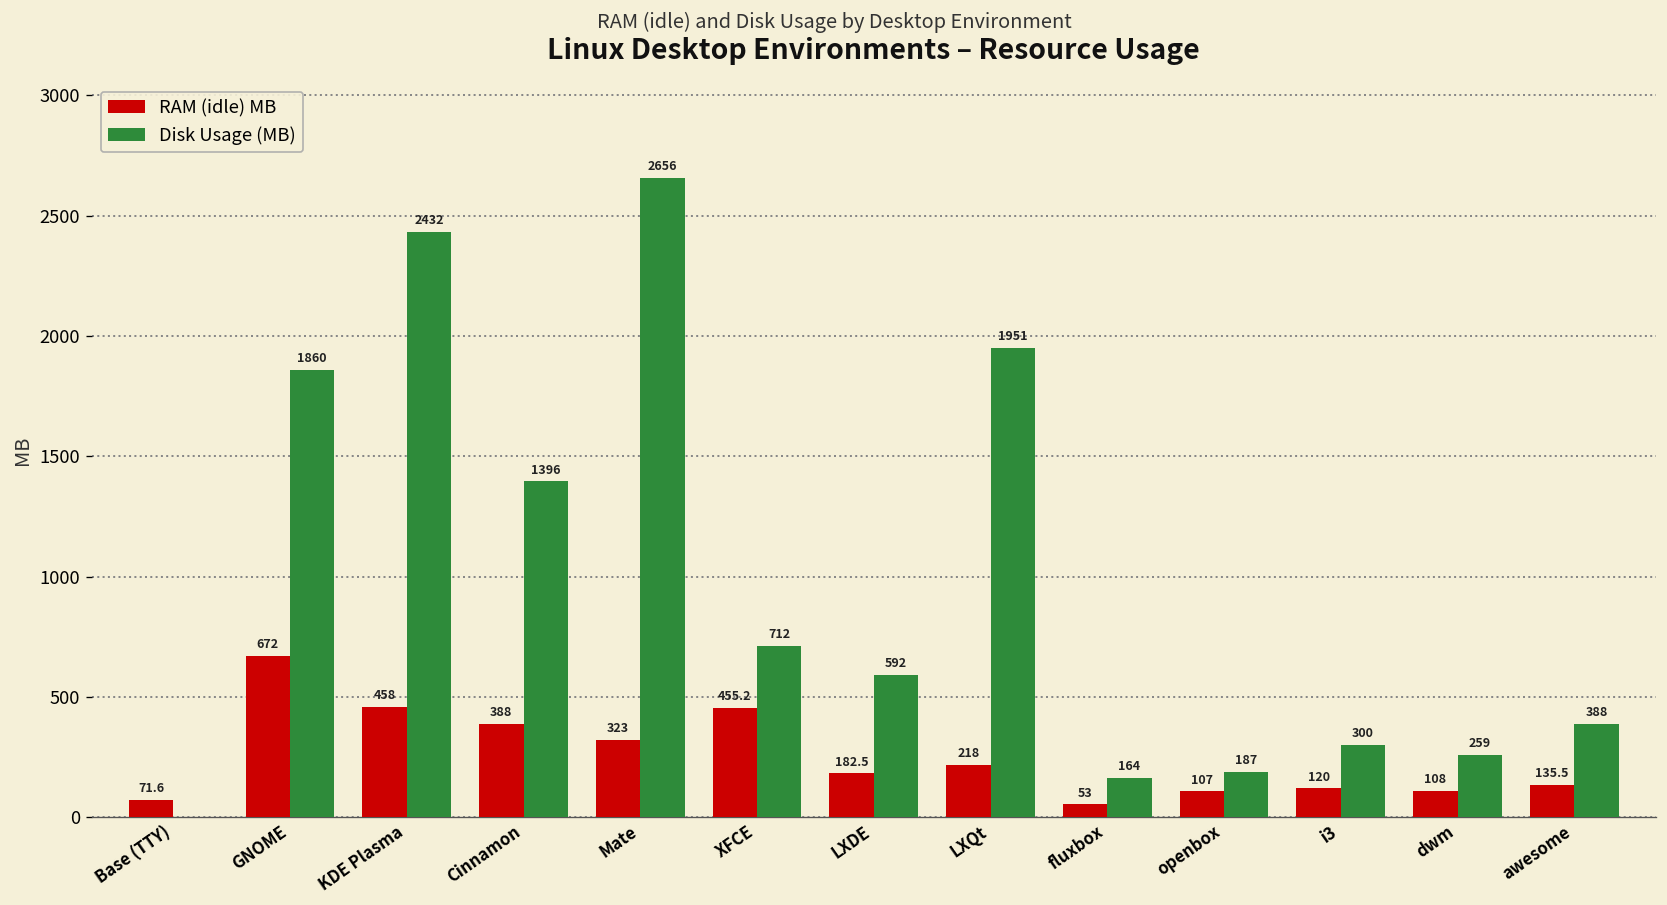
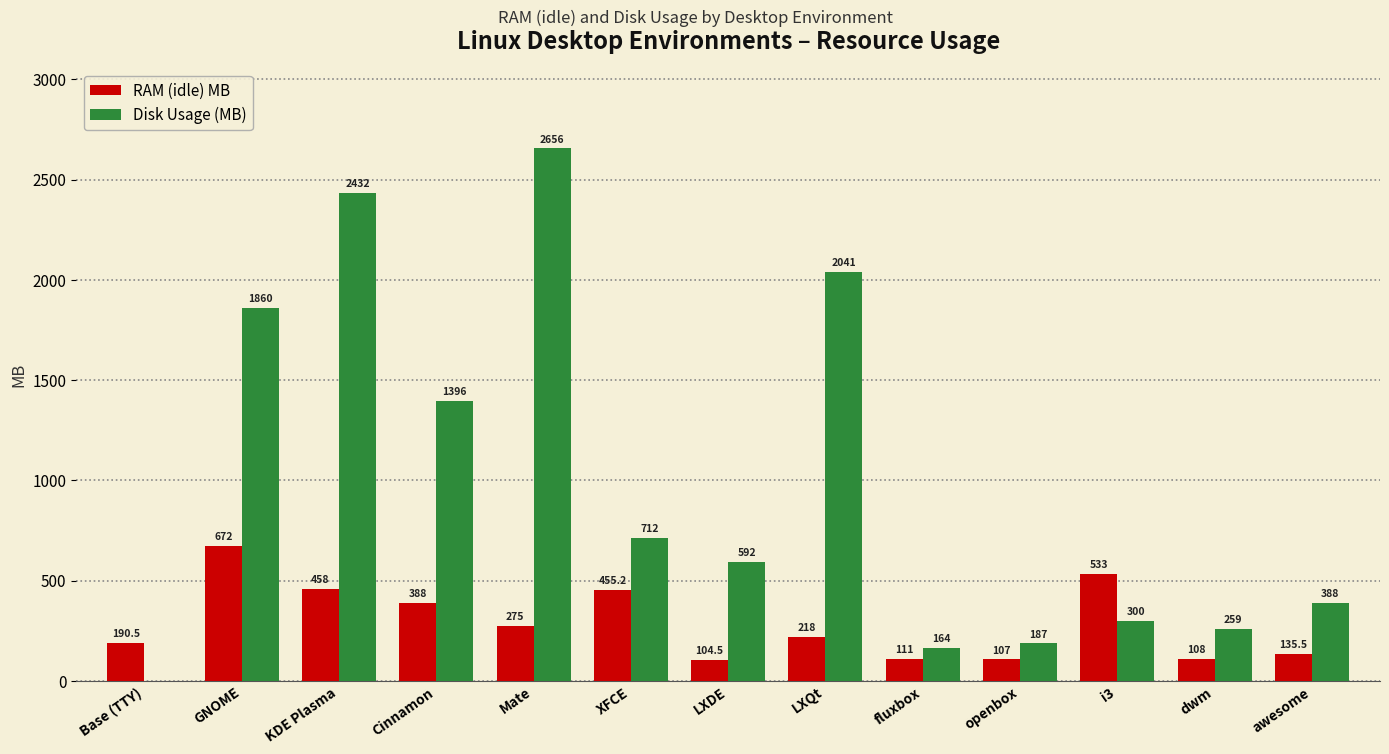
RAM (idle) MB, Base (TTY): 71.6 -> 190.5
RAM (idle) MB, Mate: 323 -> 275
RAM (idle) MB, LXDE: 182.5 -> 104.5
Disk Usage (MB), LXQt: 1951 -> 2041
RAM (idle) MB, fluxbox: 53 -> 111
RAM (idle) MB, i3: 120 -> 533
